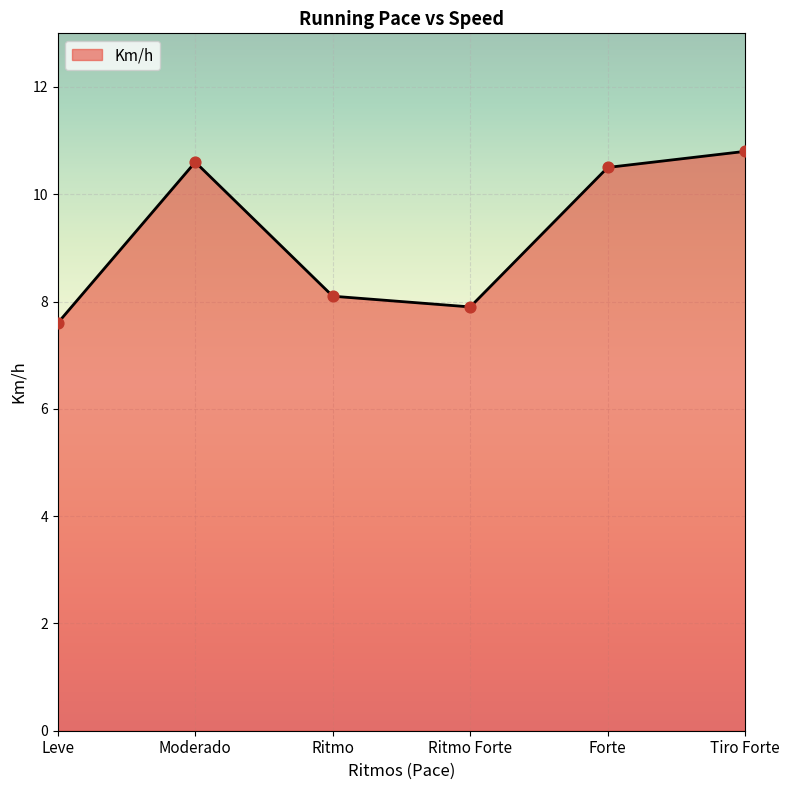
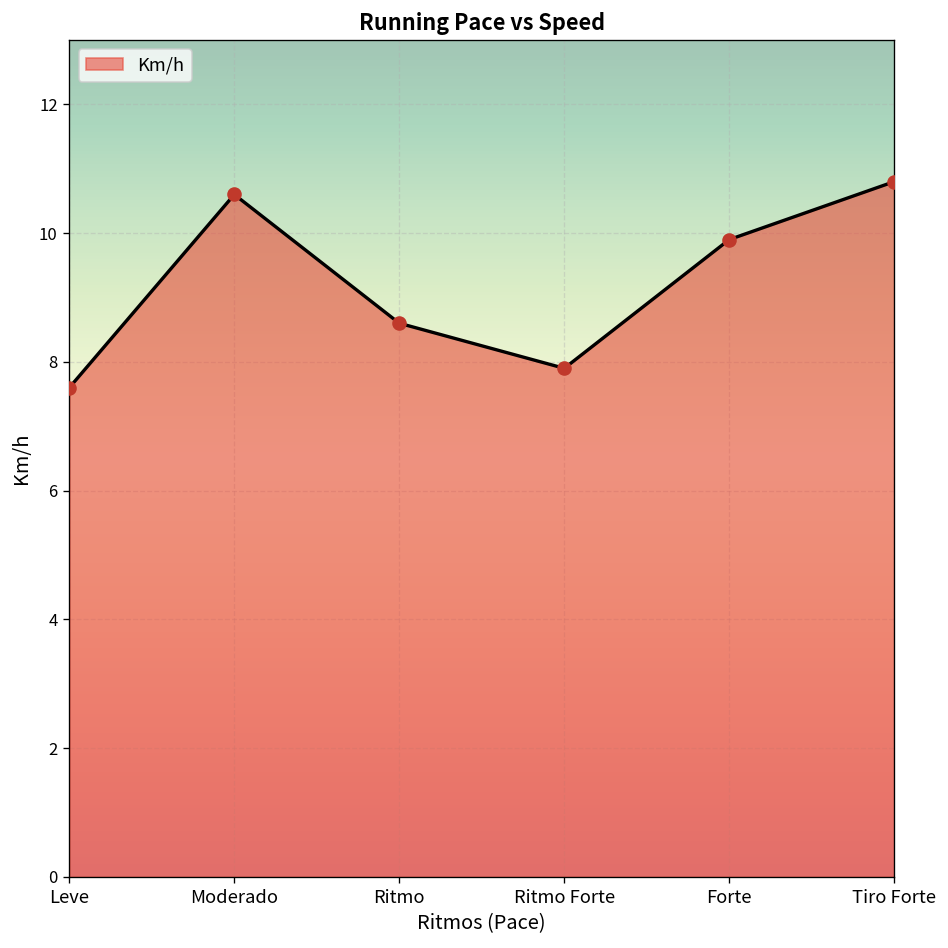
Ritmo: 8.1 -> 8.6
Forte: 10.5 -> 9.9
